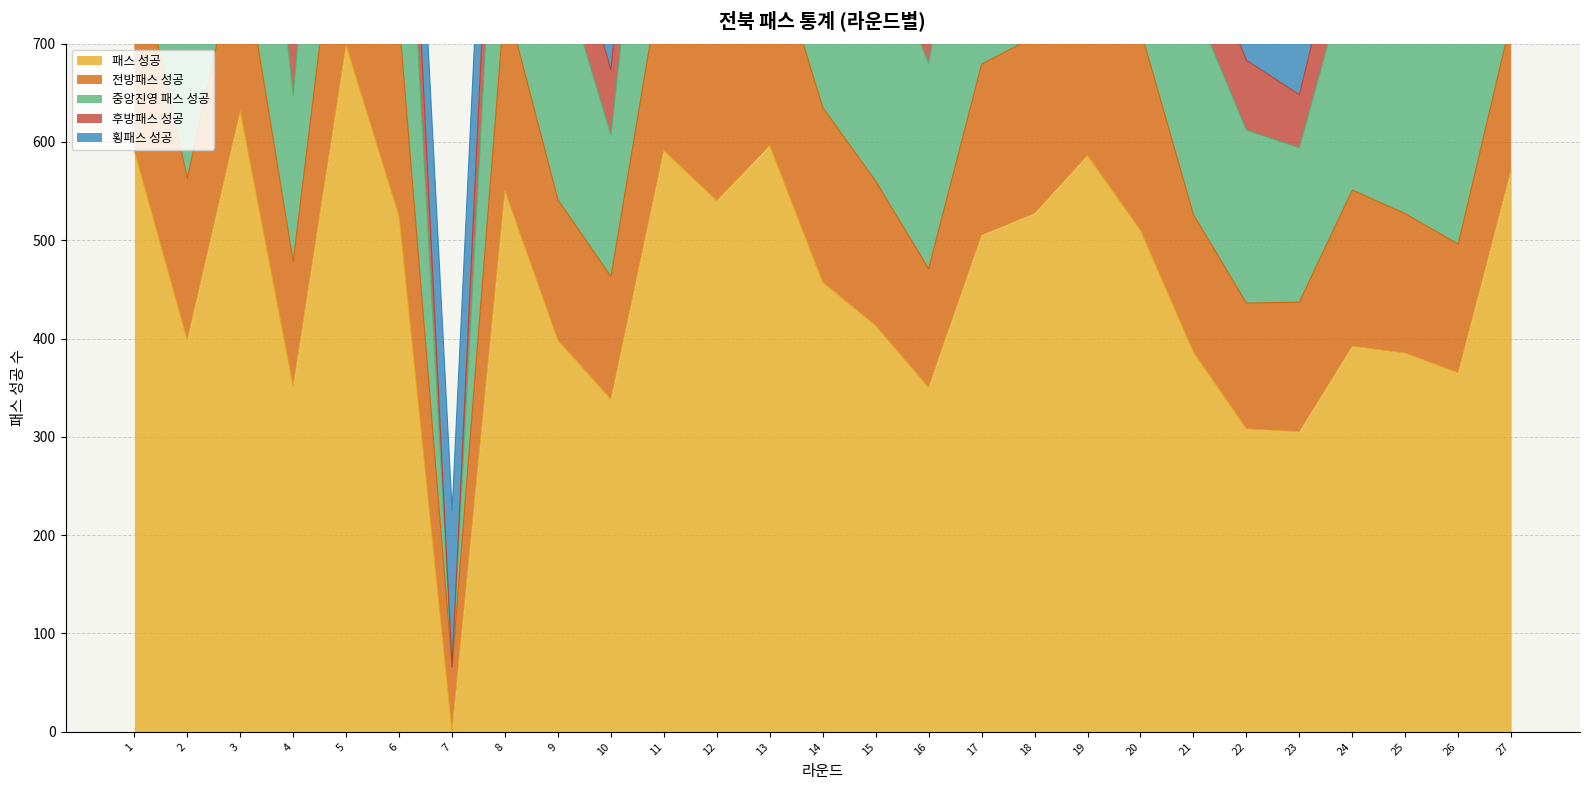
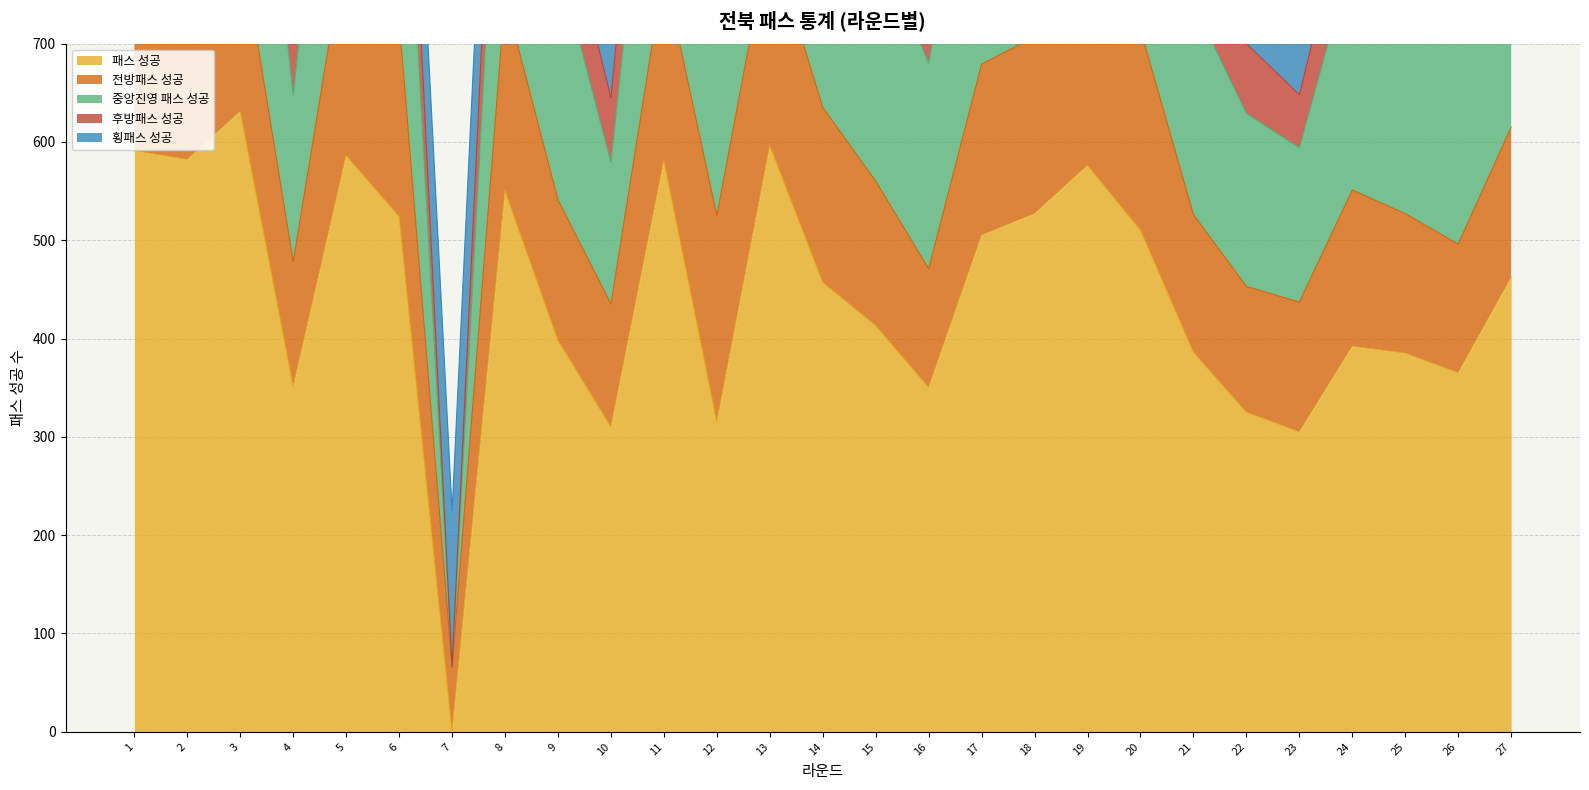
패스 성공, 2: 400 -> 580
패스 성공, 5: 700 -> 590
패스 성공, 10: 340 -> 310
패스 성공, 11: 590 -> 580
패스 성공, 12: 540 -> 320
패스 성공, 19: 590 -> 580
패스 성공, 22: 310 -> 330
패스 성공, 27: 570 -> 460
